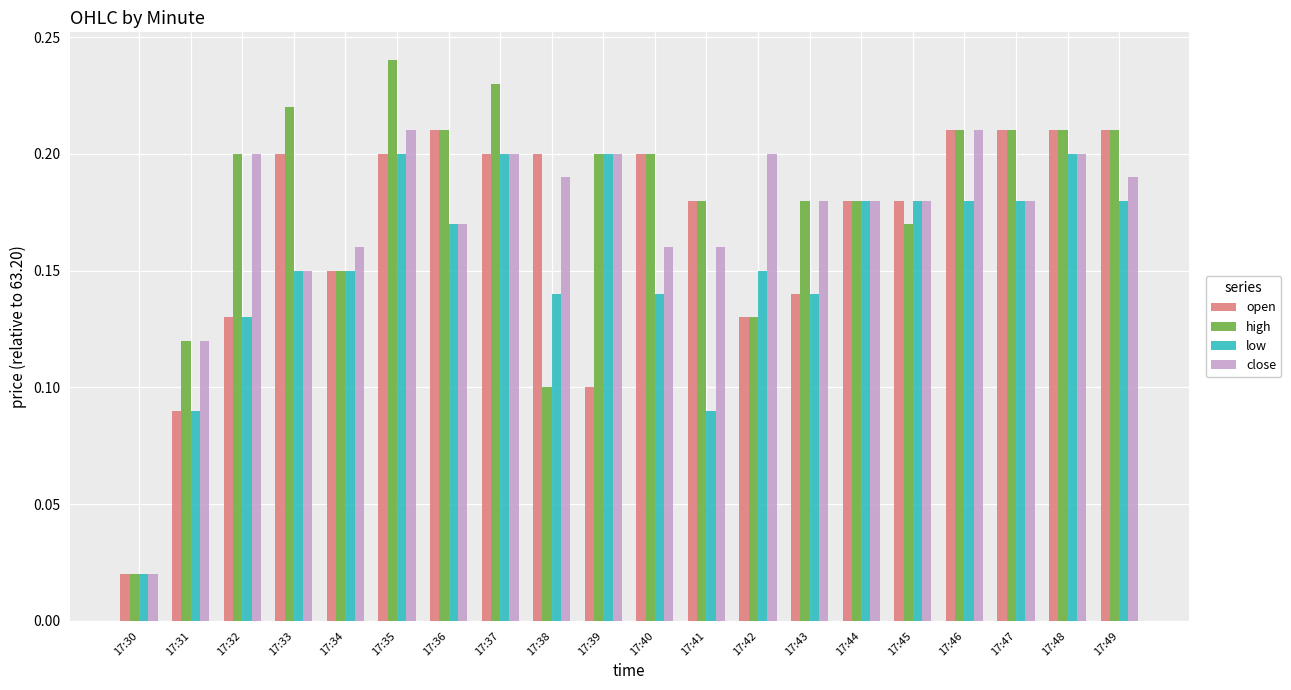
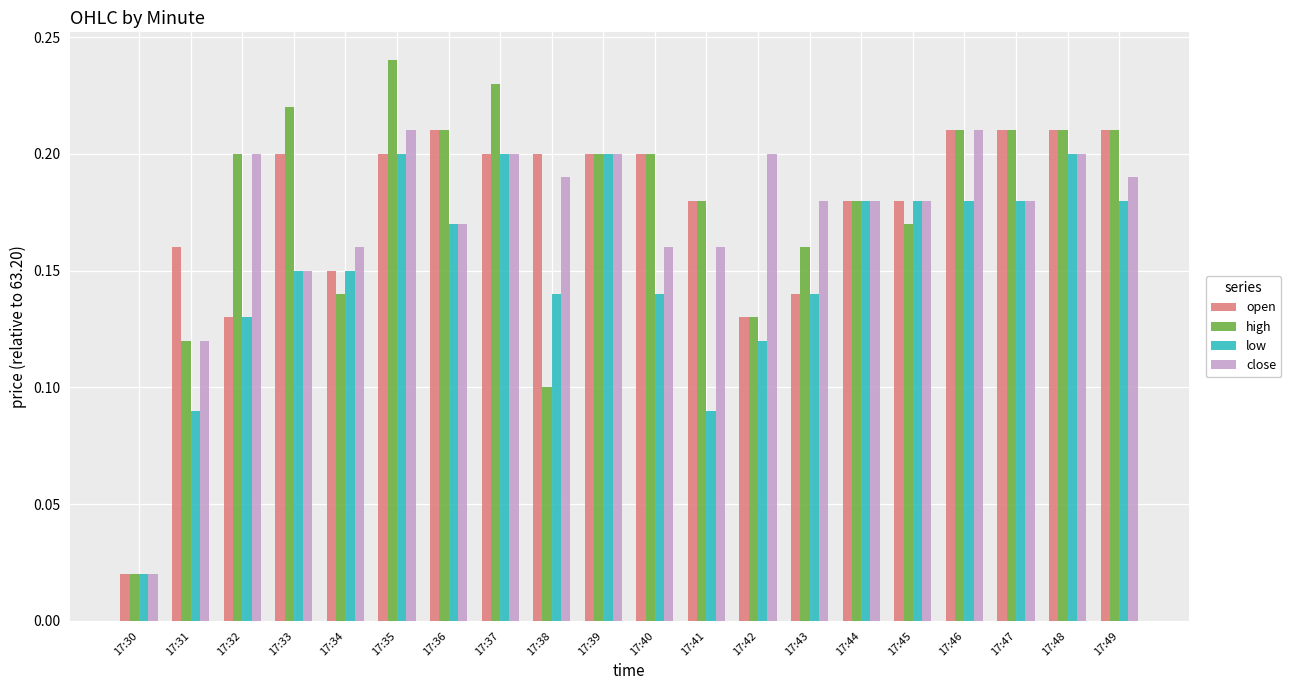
open, 17:31: 0.090 -> 0.160
high, 17:34: 0.150 -> 0.140
open, 17:39: 0.100 -> 0.200
low, 17:42: 0.150 -> 0.120
high, 17:43: 0.180 -> 0.160
